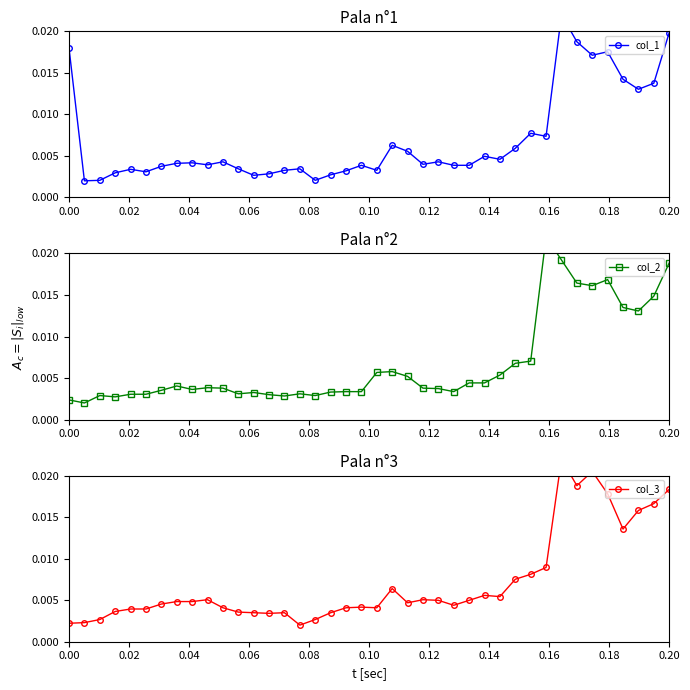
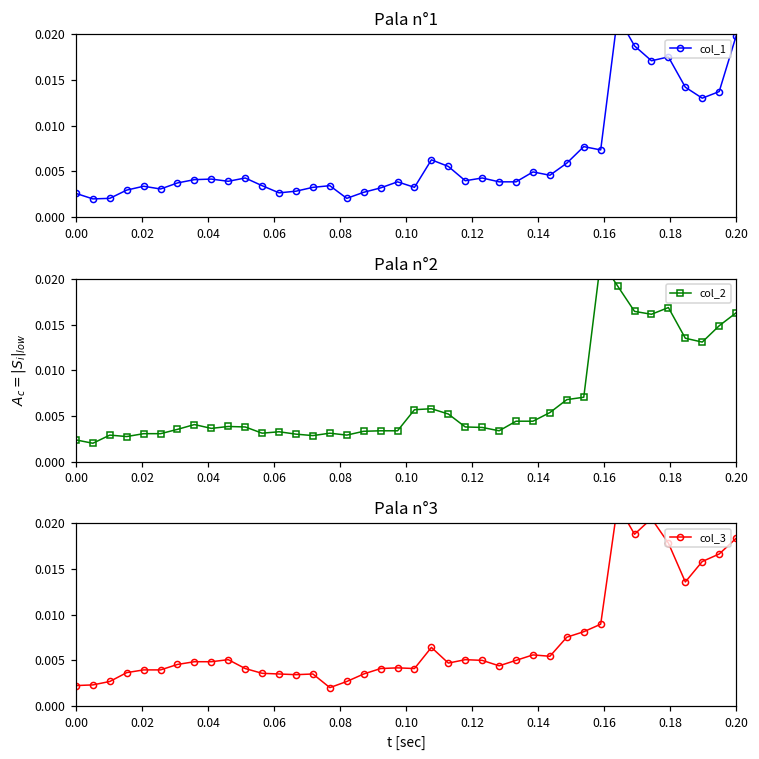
Pala n°1, 0.00: 0.018 -> 0.003
Pala n°2, 0.20: 0.019 -> 0.016
